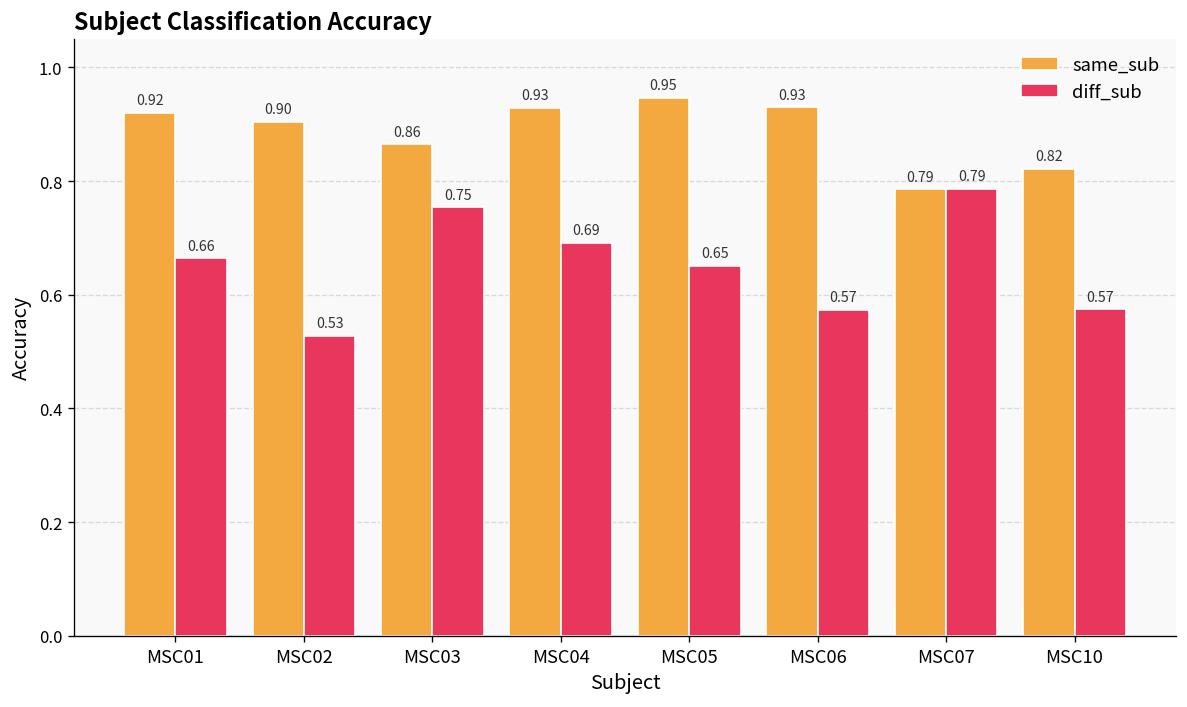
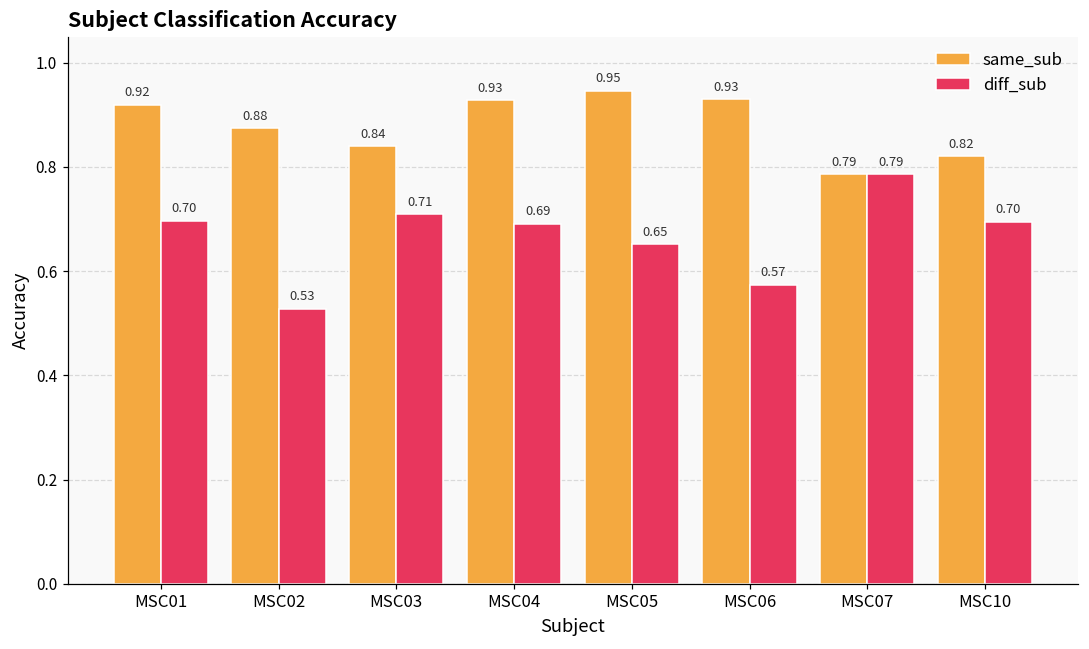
diff_sub, MSC01: 0.66 -> 0.70
same_sub, MSC02: 0.90 -> 0.88
same_sub, MSC03: 0.86 -> 0.84
diff_sub, MSC03: 0.75 -> 0.71
diff_sub, MSC10: 0.57 -> 0.70
